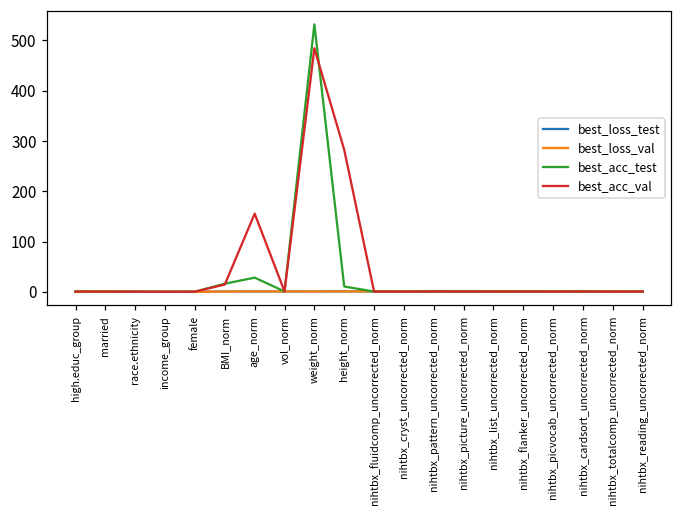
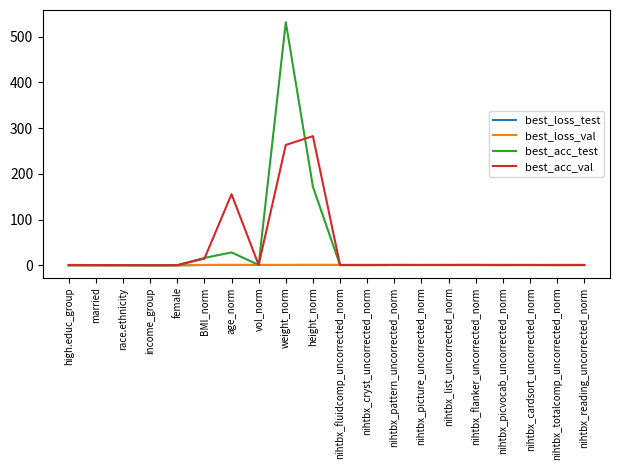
best_acc_val, weight_norm: 480 -> 260
best_acc_test, height_norm: 10 -> 170
